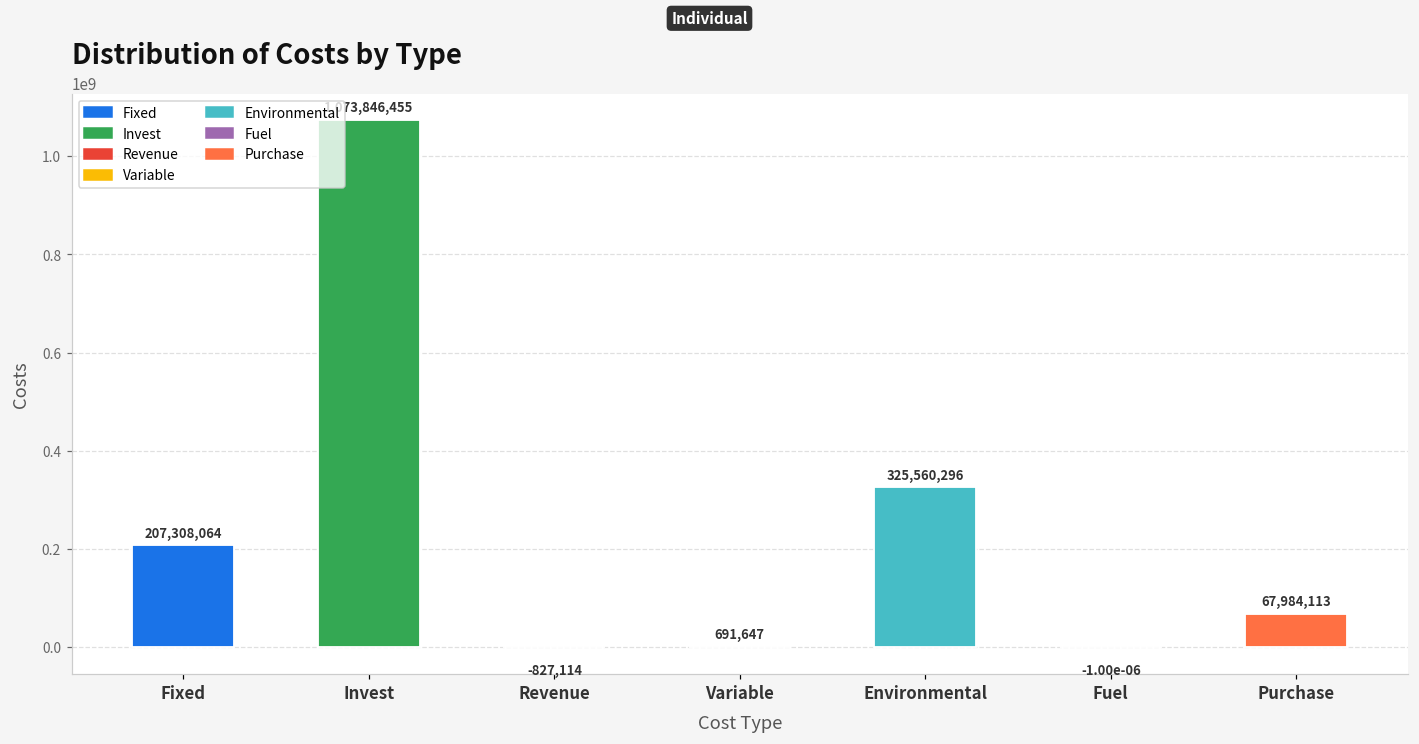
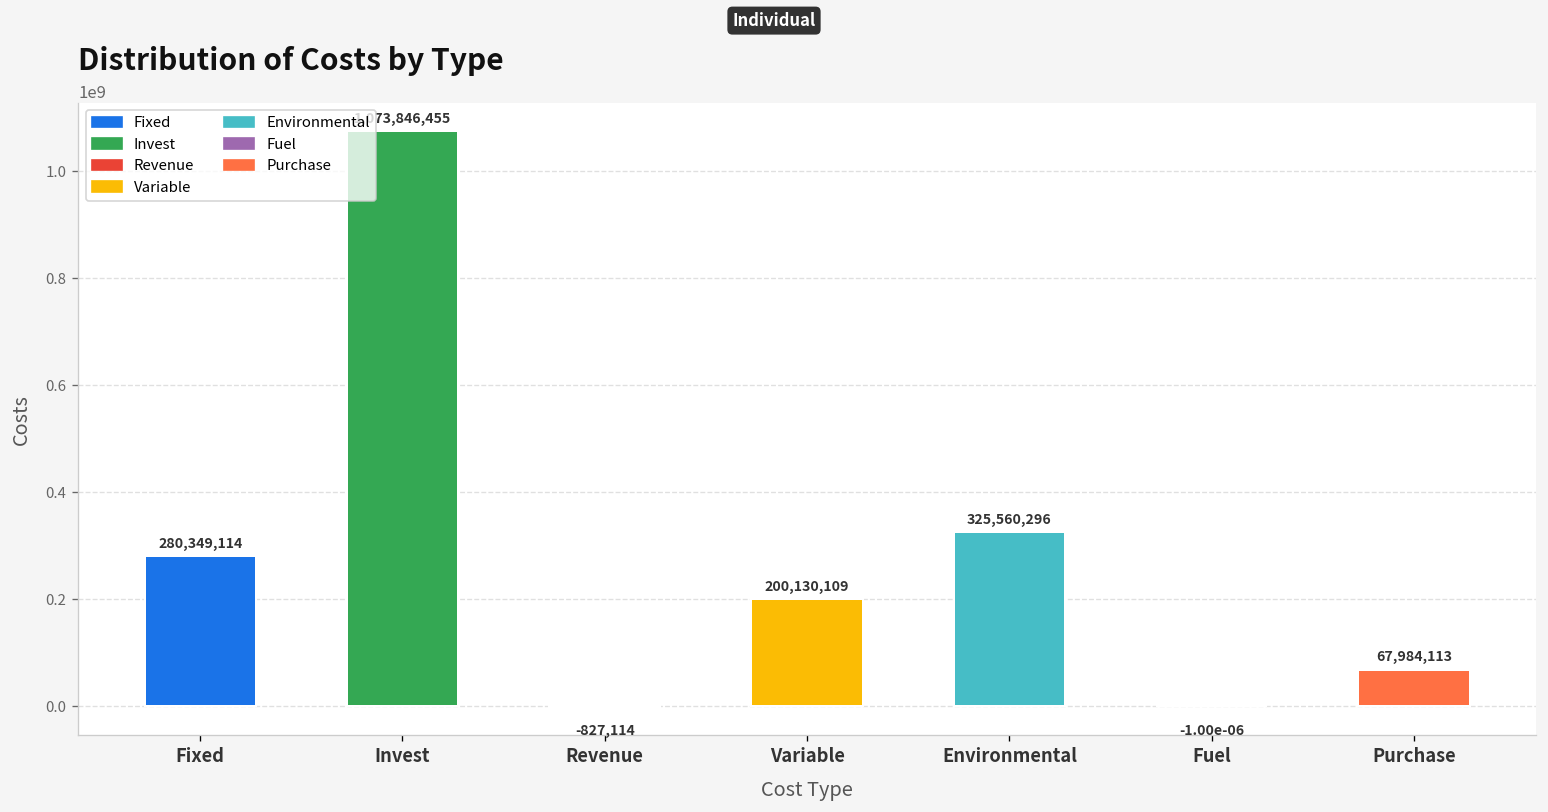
Fixed: 207,308,064 -> 280,349,114
Variable: 691,647 -> 200,130,109
